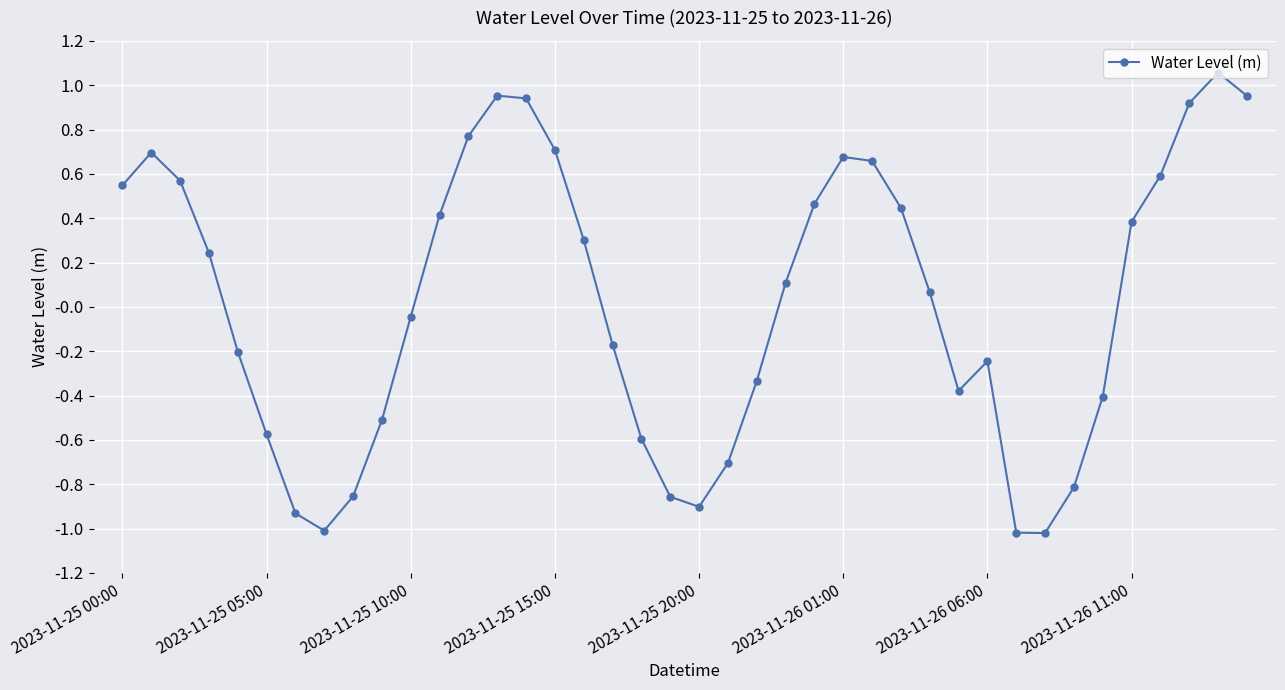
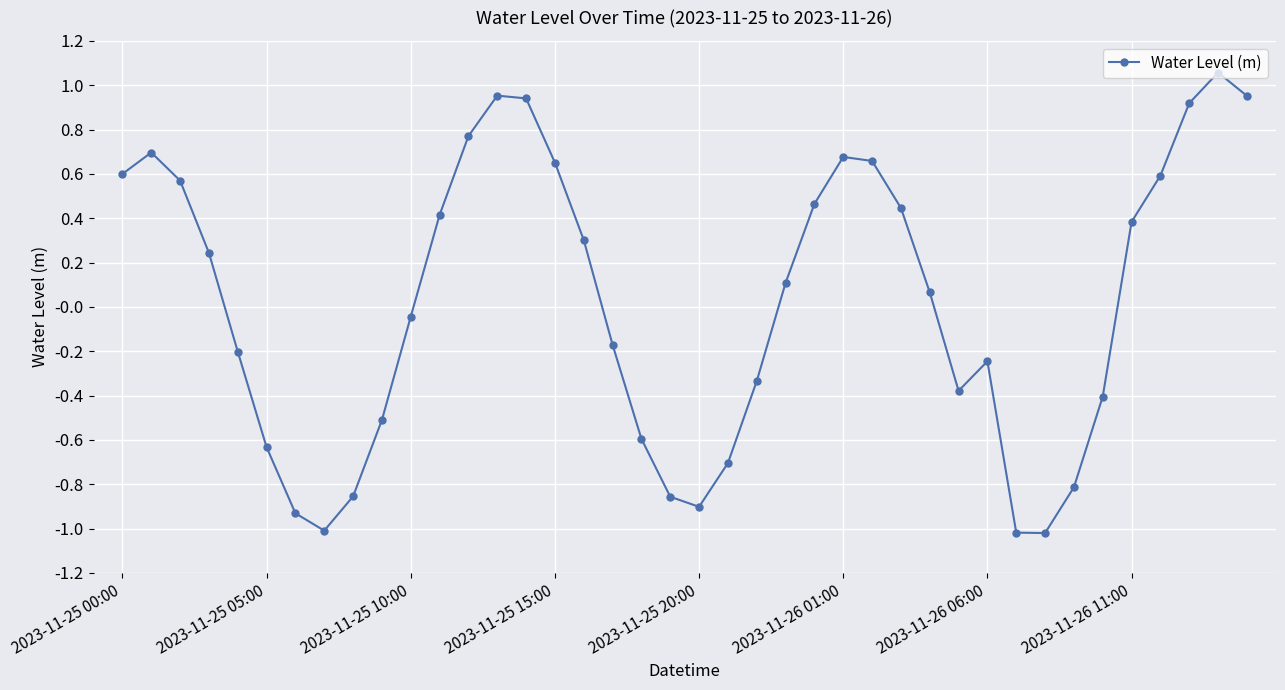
2023-11-25 00:00: 0.55 -> 0.60
2023-11-25 05:00: -0.58 -> -0.63
2023-11-25 15:00: 0.71 -> 0.65
